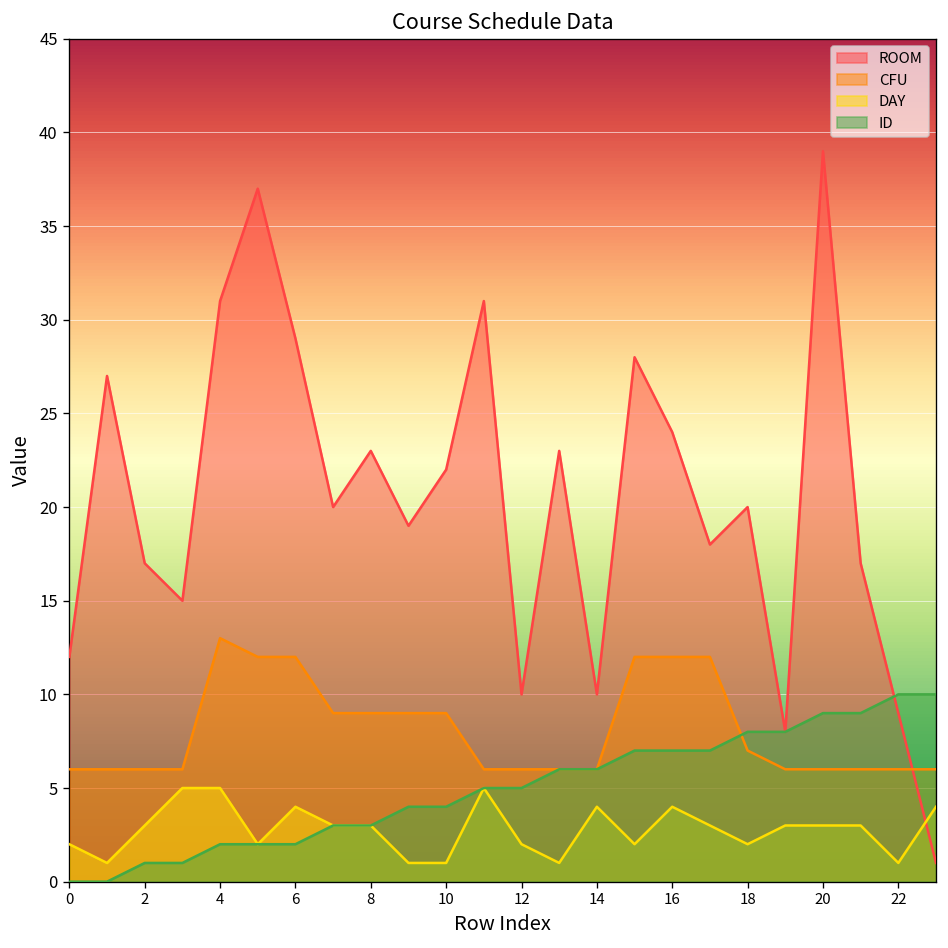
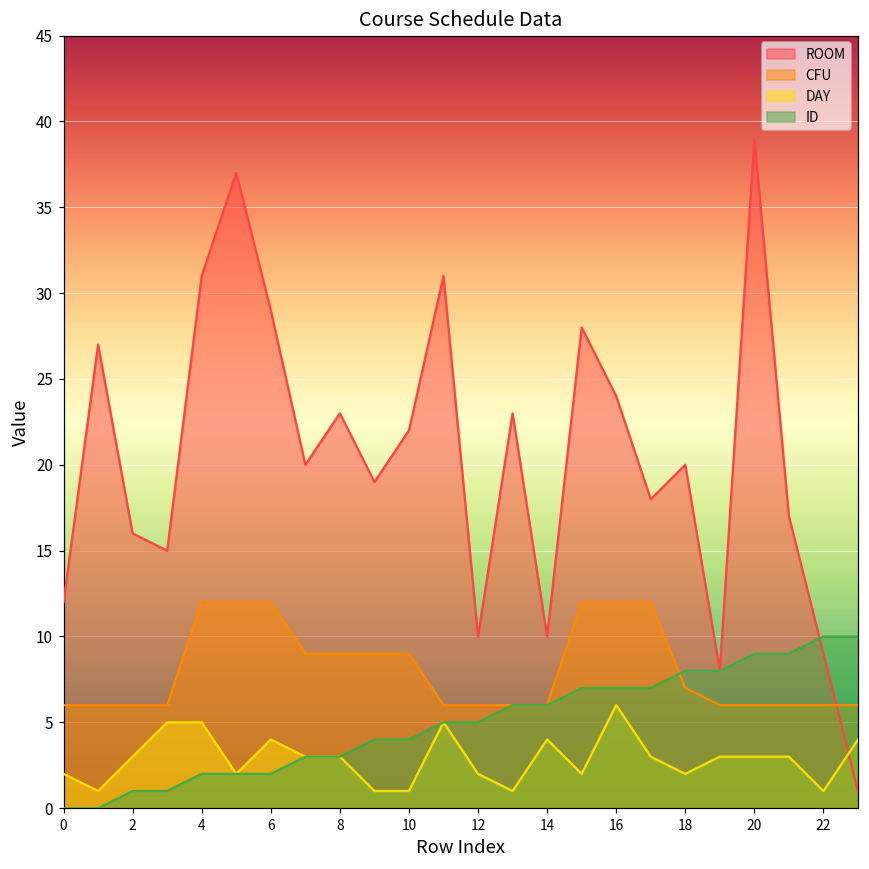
ROOM, 2: 17 -> 16
CFU, 4: 13 -> 12
DAY, 16: 4 -> 6
